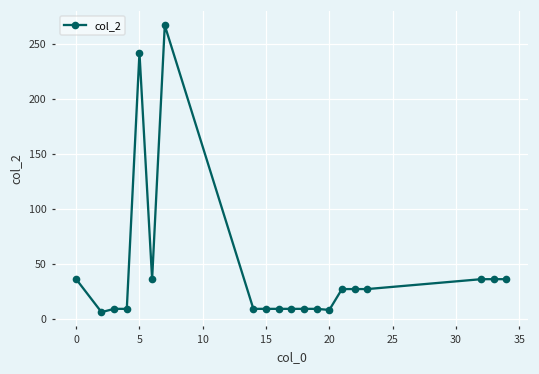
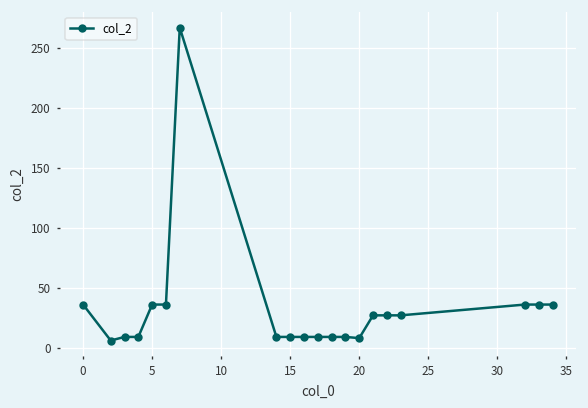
5: 240 -> 40
